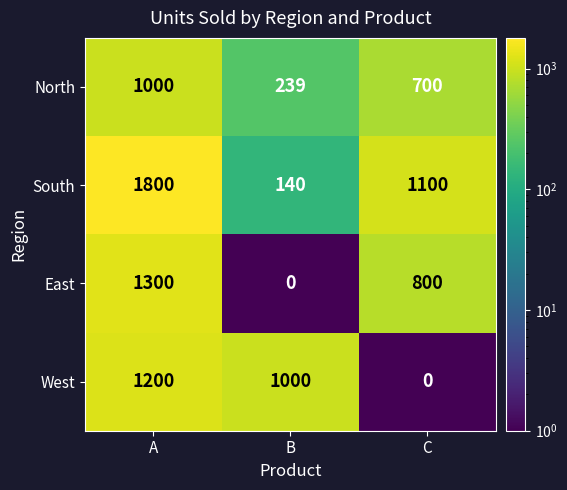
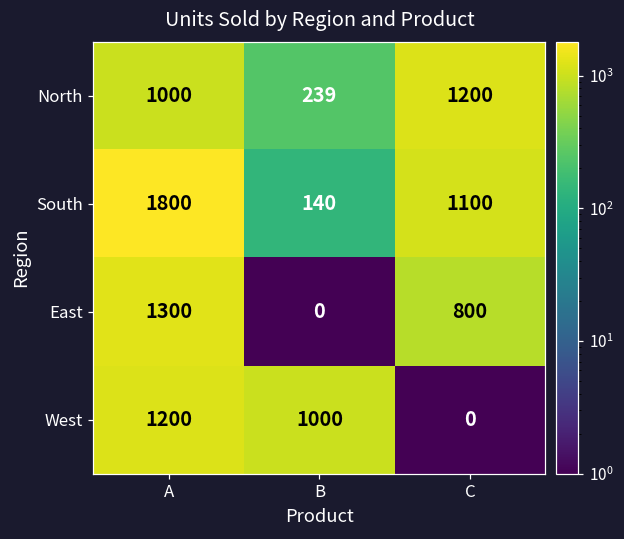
North, C: 700 -> 1200
